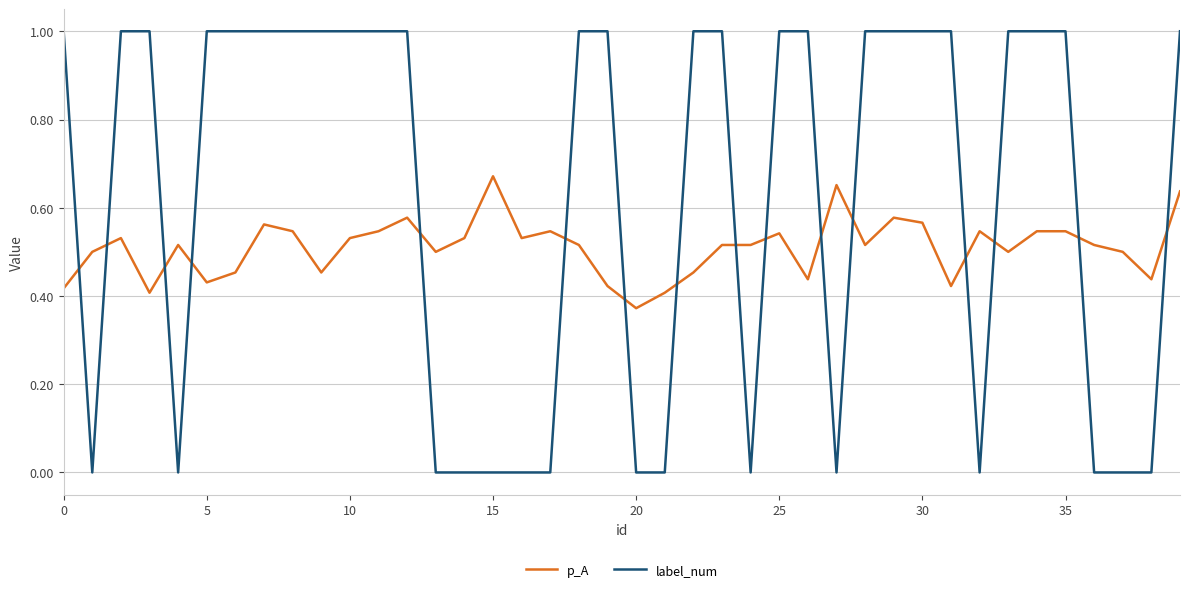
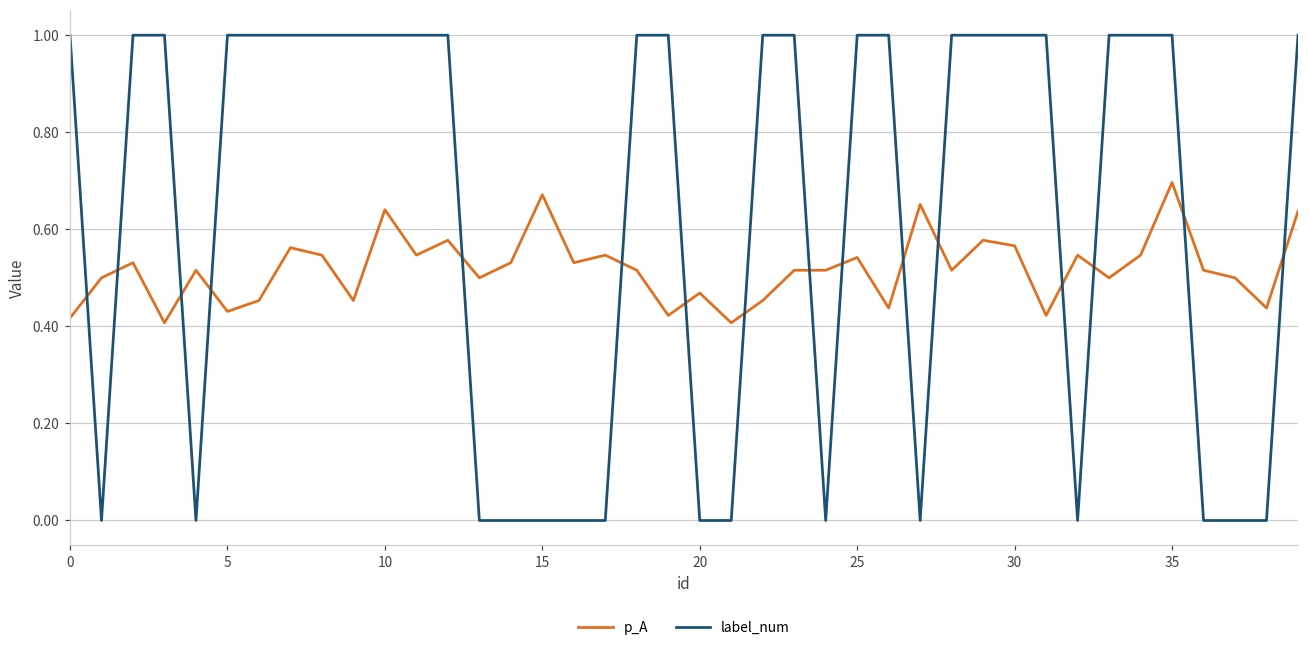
p_A, 10: 0.53 -> 0.64
p_A, 20: 0.37 -> 0.47
p_A, 35: 0.55 -> 0.70
